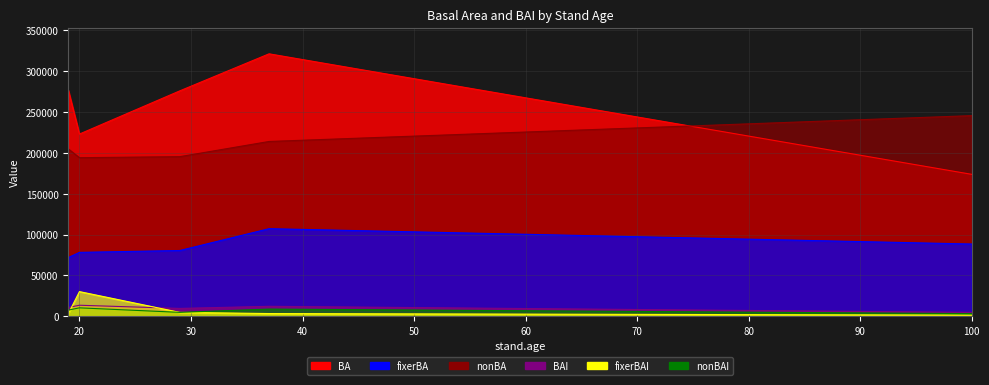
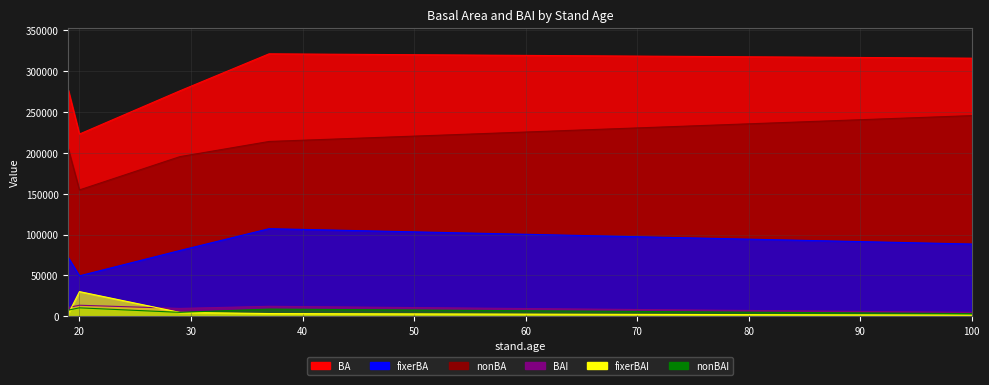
nonBA, 20: 190000 -> 150000
fixerBA, 20: 80000 -> 50000
BA, 100: 170000 -> 320000
